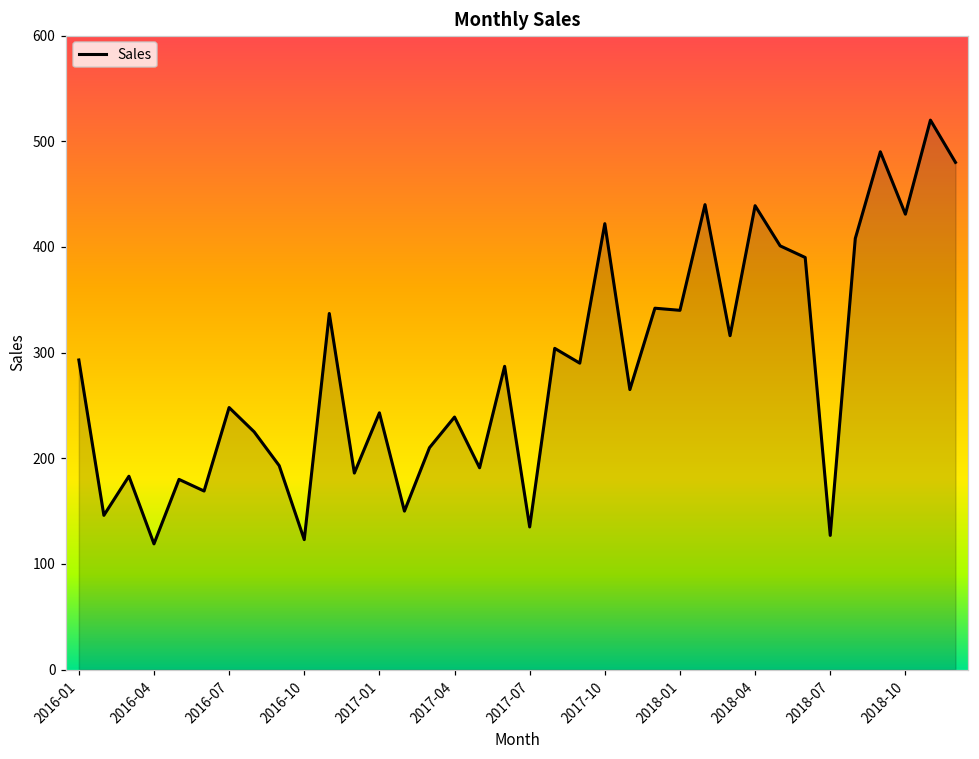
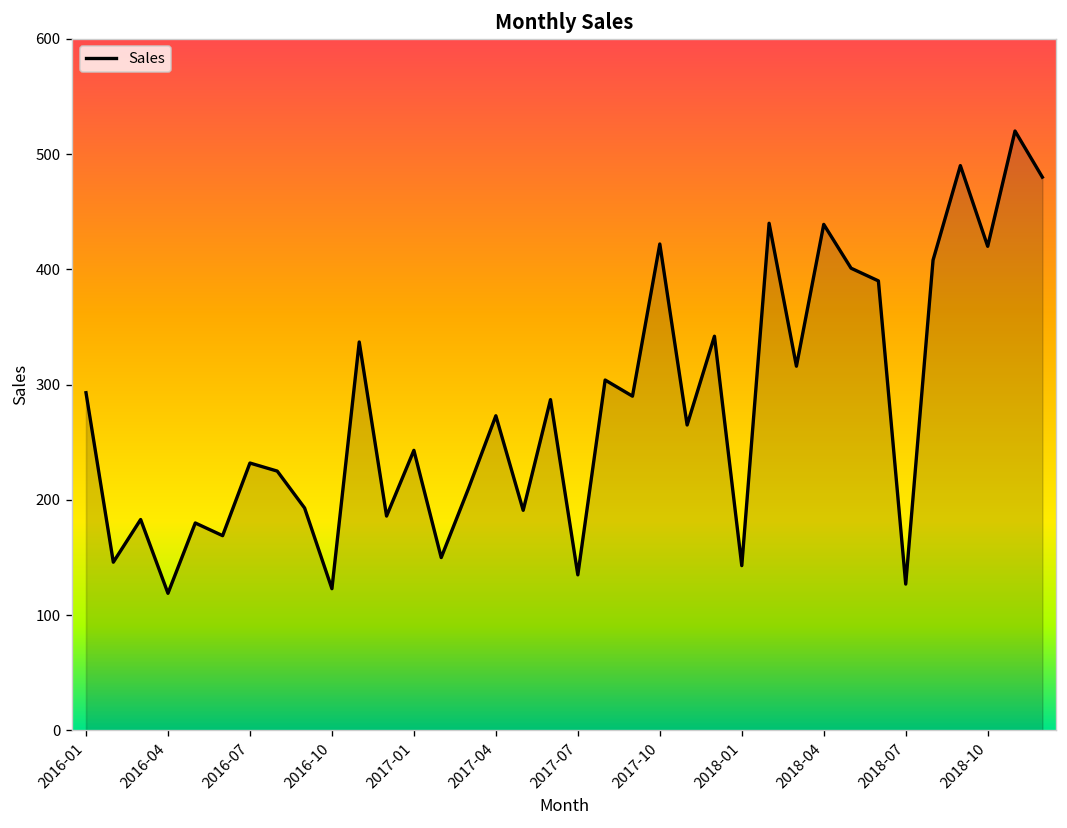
2016-07: 250 -> 230
2017-04: 240 -> 270
2018-01: 340 -> 140
2018-10: 430 -> 420
